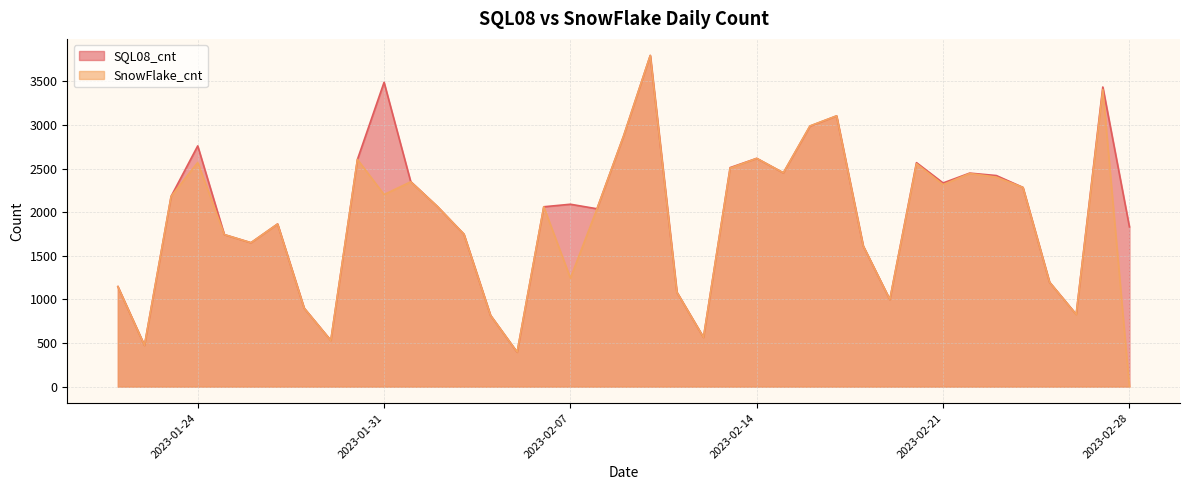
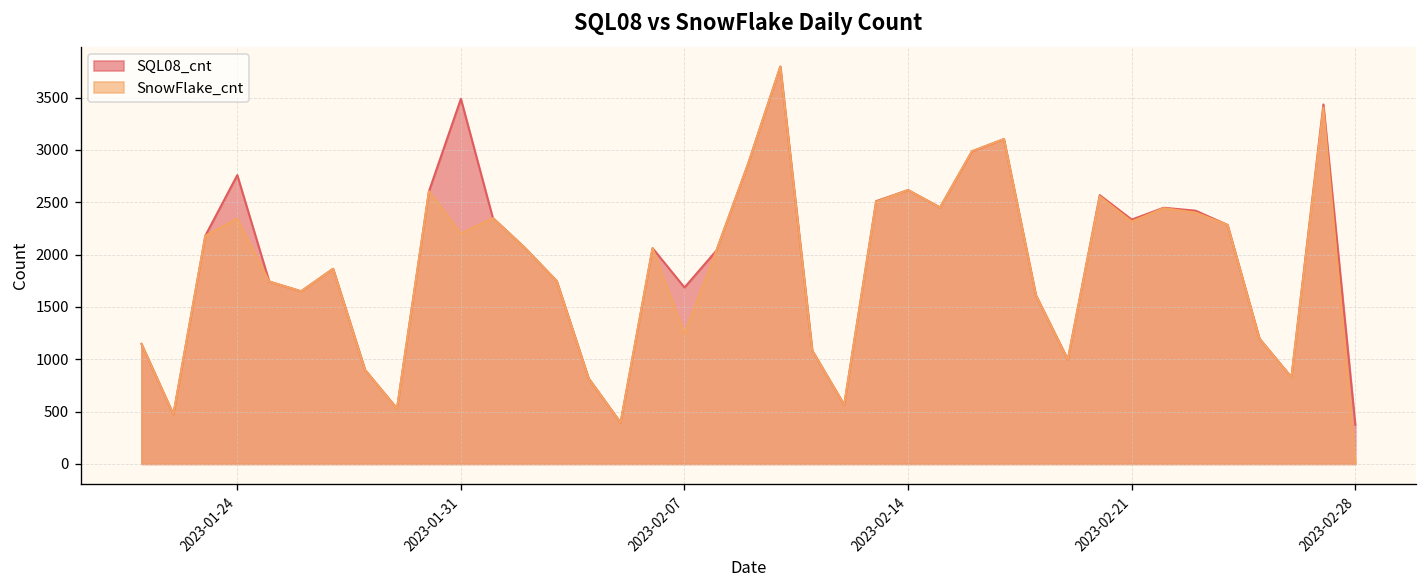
SnowFlake_cnt, 2023-01-24: 2600 -> 2300
SQL08_cnt, 2023-02-07: 2100 -> 1700
SQL08_cnt, 2023-02-28: 1800 -> 400
